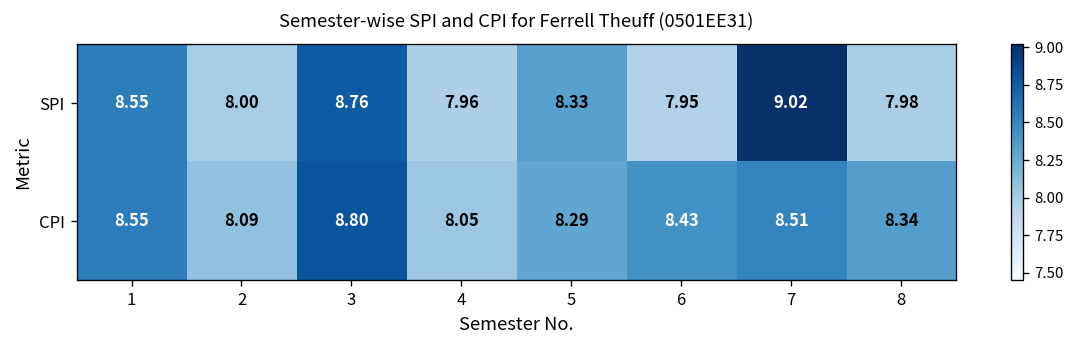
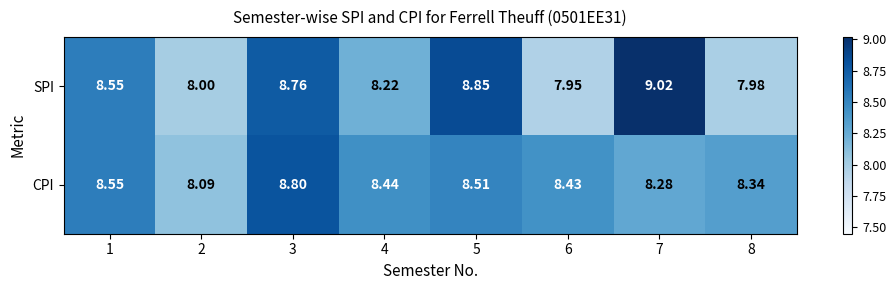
SPI, 4: 7.96 -> 8.22
SPI, 5: 8.33 -> 8.85
CPI, 4: 8.05 -> 8.44
CPI, 5: 8.29 -> 8.51
CPI, 7: 8.51 -> 8.28
